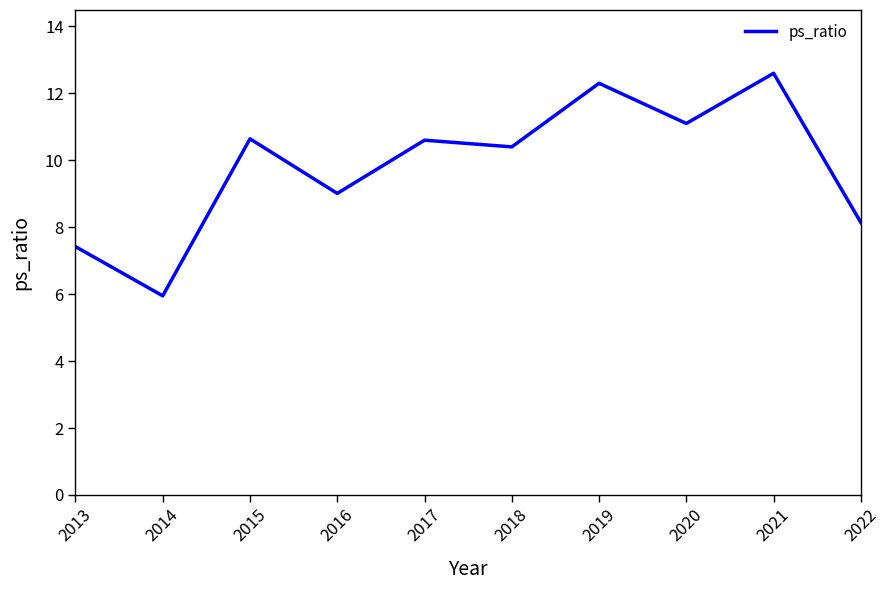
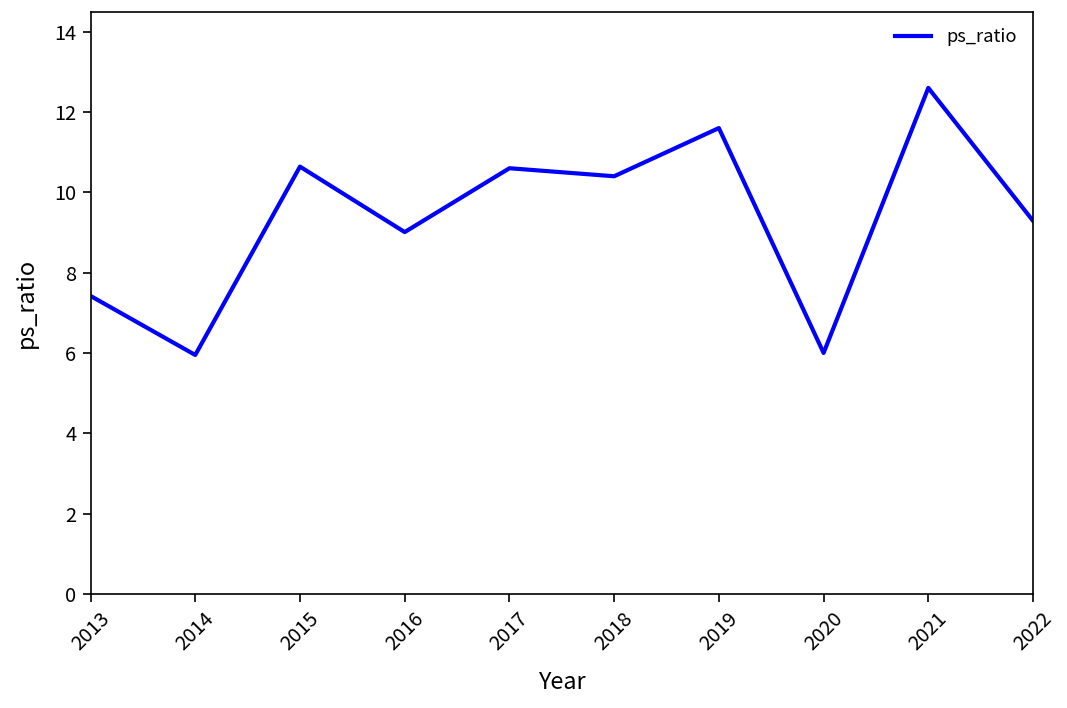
2019: 12.3 -> 11.6
2020: 11.1 -> 6.0
2022: 8.1 -> 9.3
